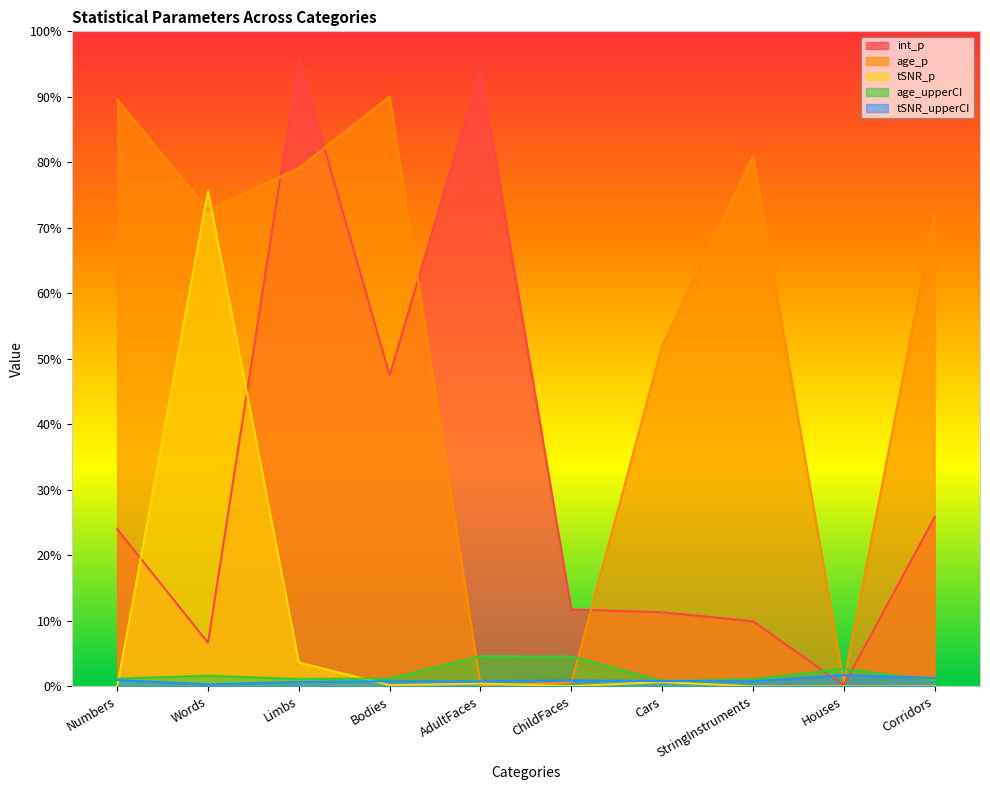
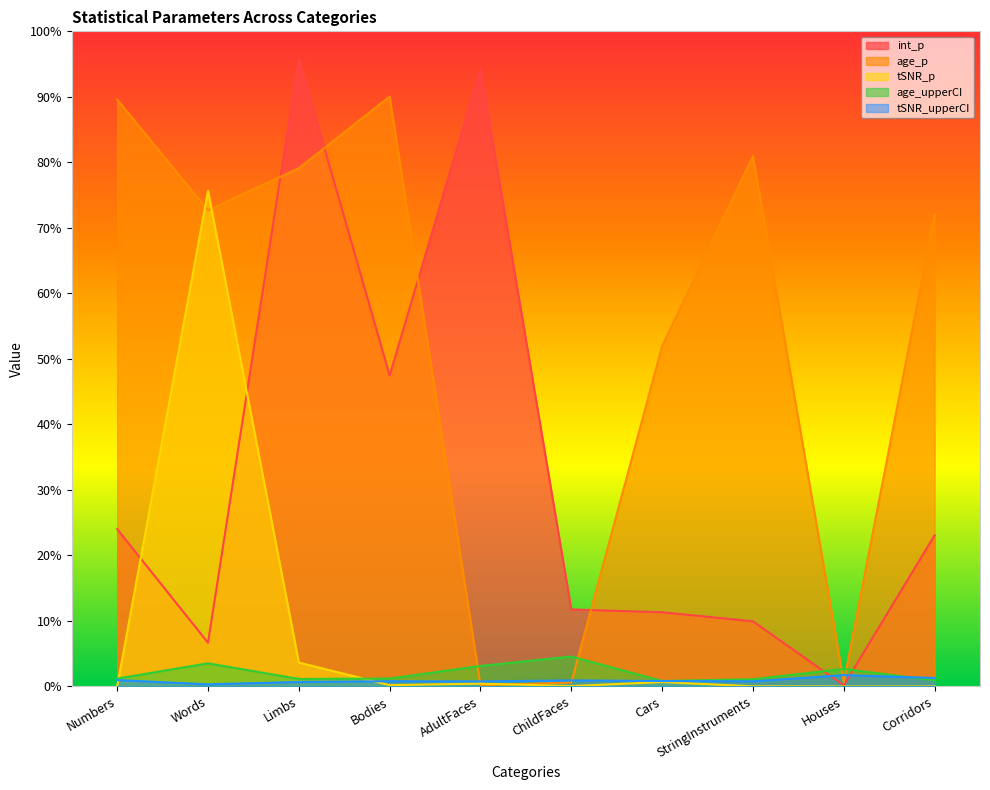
age_upperCI, Words: 2% -> 4%
age_upperCI, AdultFaces: 5% -> 3%
int_p, Corridors: 26% -> 23%
